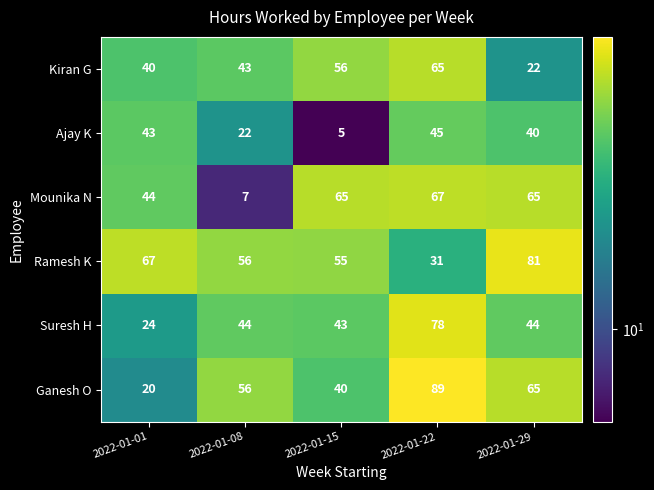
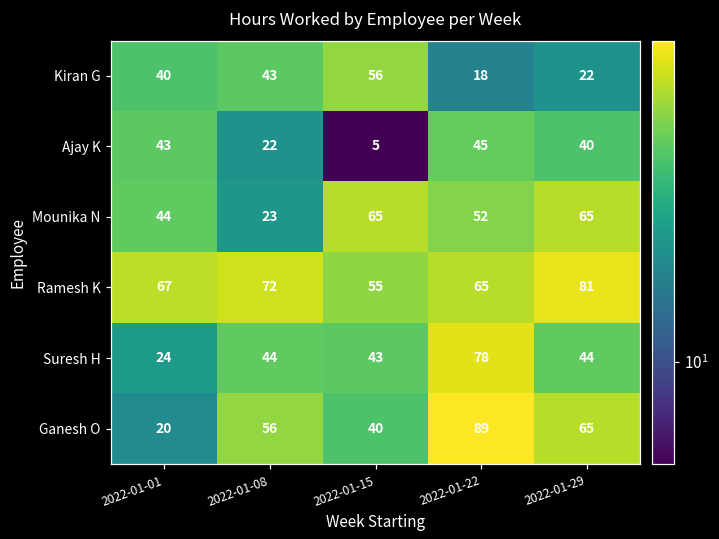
Kiran G, 2022-01-22: 65 -> 18
Mounika N, 2022-01-08: 7 -> 23
Mounika N, 2022-01-22: 67 -> 52
Ramesh K, 2022-01-08: 56 -> 72
Ramesh K, 2022-01-22: 31 -> 65
